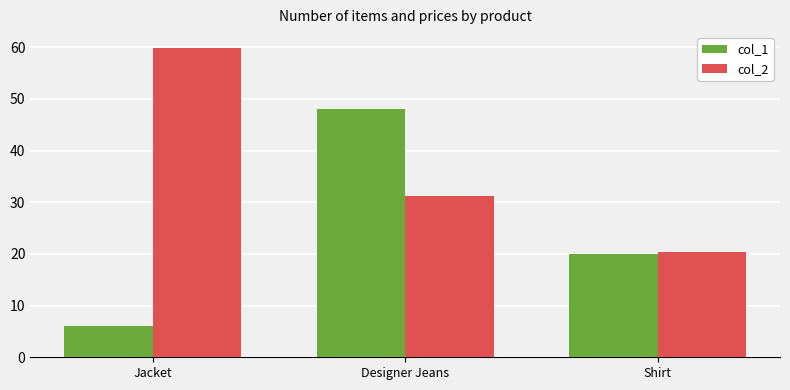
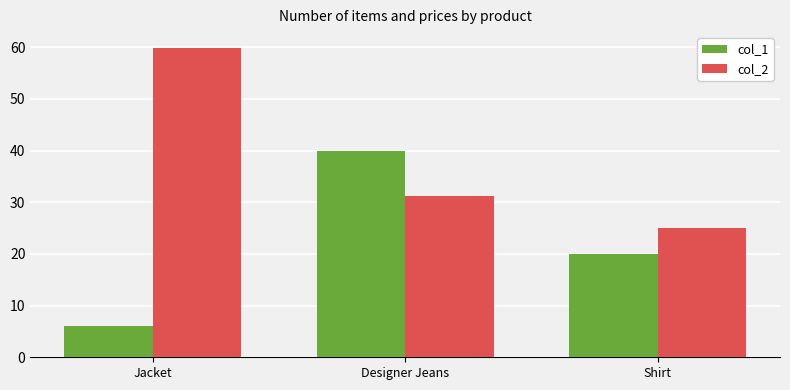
col_1, Designer Jeans: 48 -> 40
col_2, Shirt: 20 -> 25
